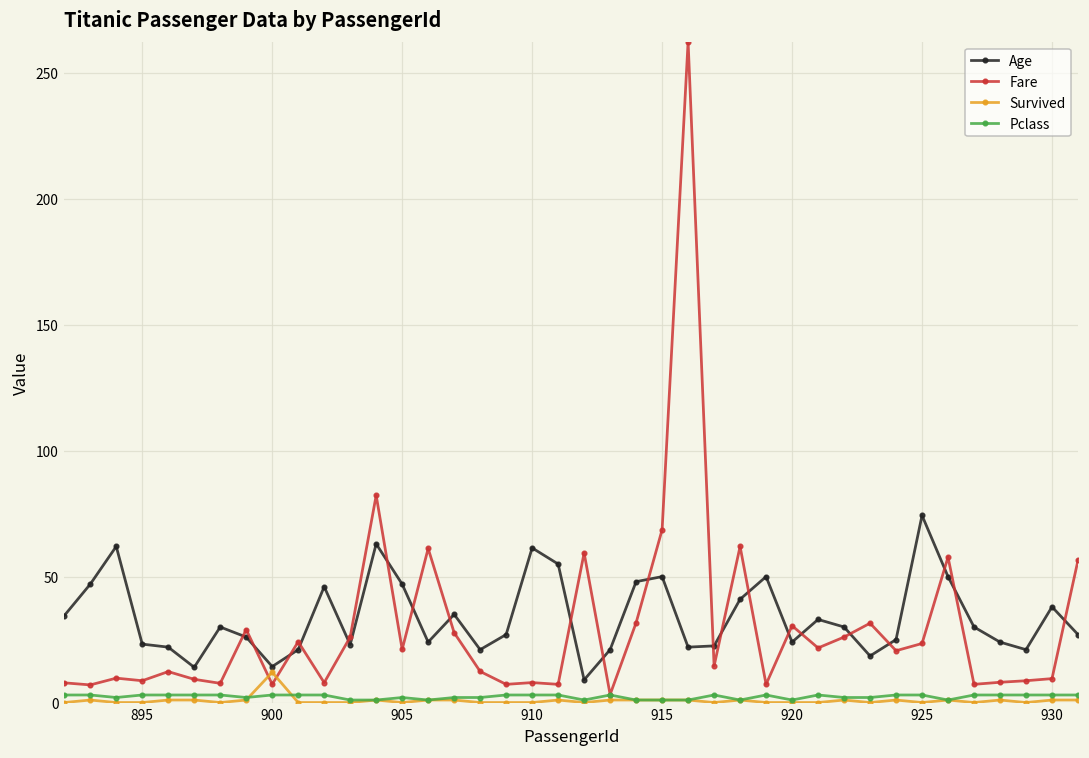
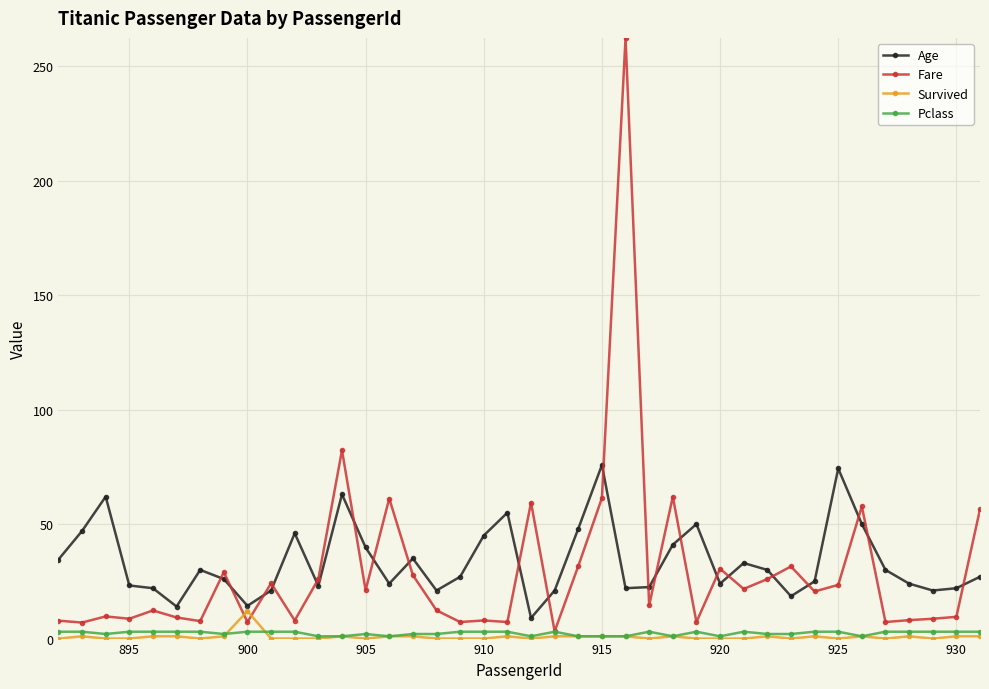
Age, 905: 47 -> 40
Age, 910: 61 -> 45
Age, 915: 50 -> 76
Fare, 915: 69 -> 61
Age, 930: 38 -> 22
